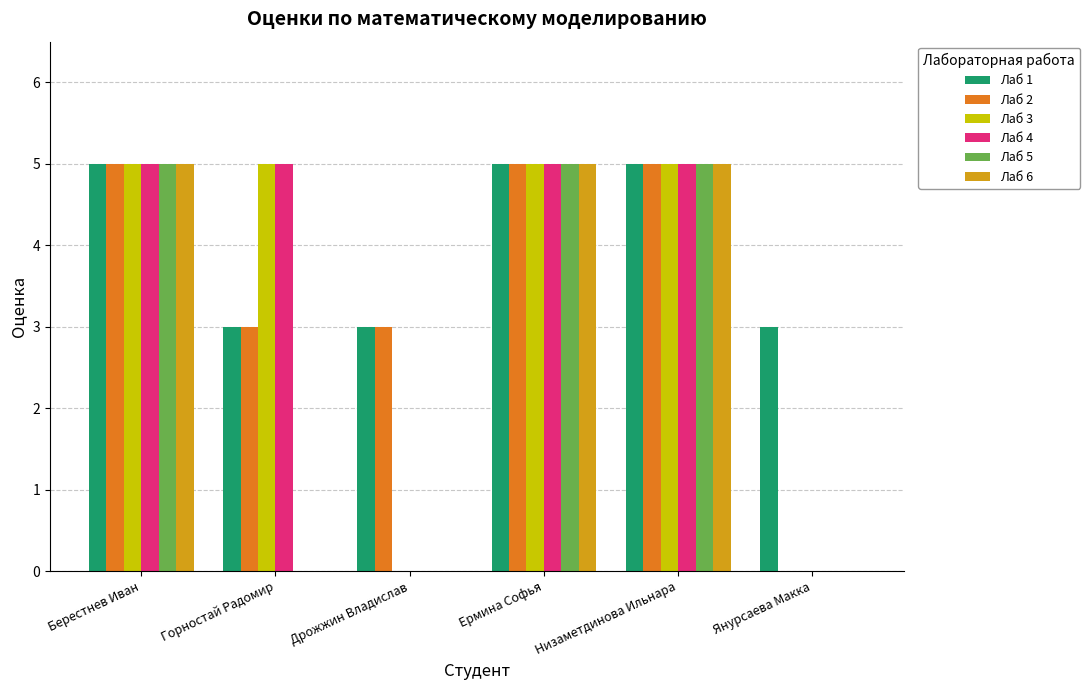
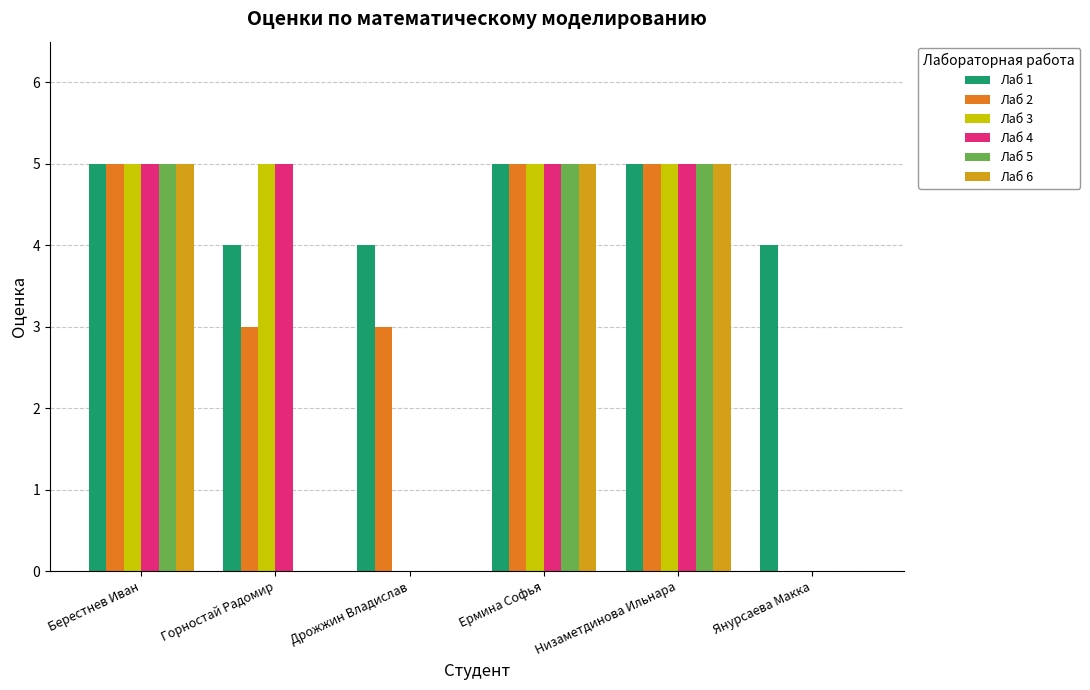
Лаб 1, Горностай Радомир: 3 -> 4
Лаб 1, Дрожжин Владислав: 3 -> 4
Лаб 1, Янурсаева Макка: 3 -> 4
